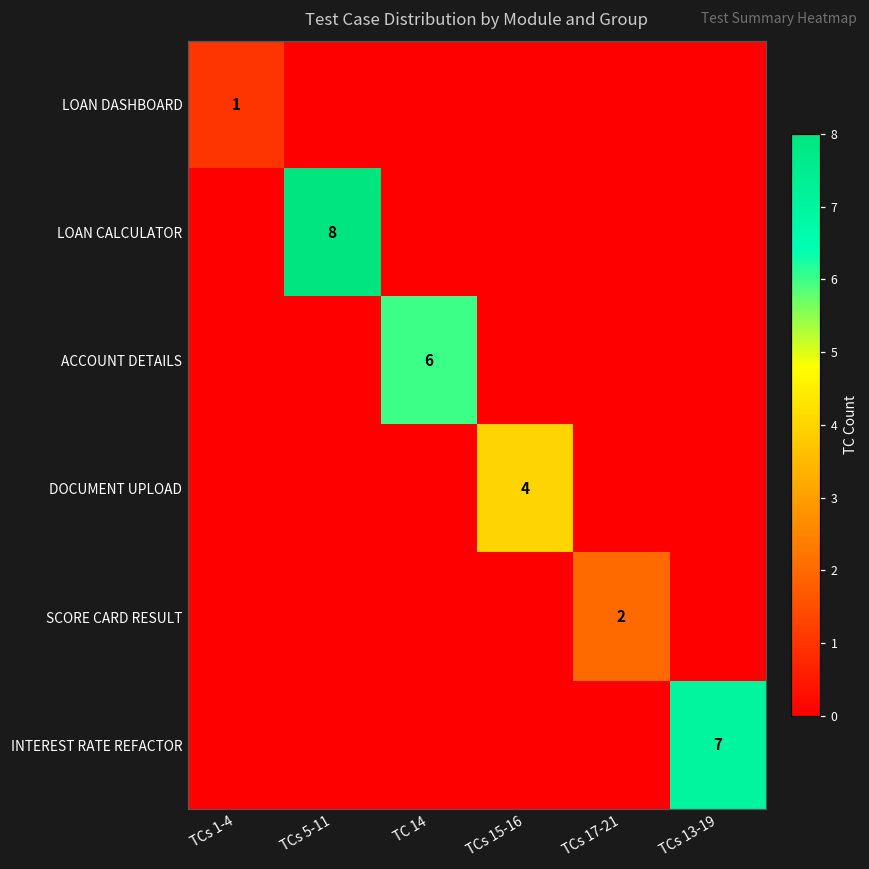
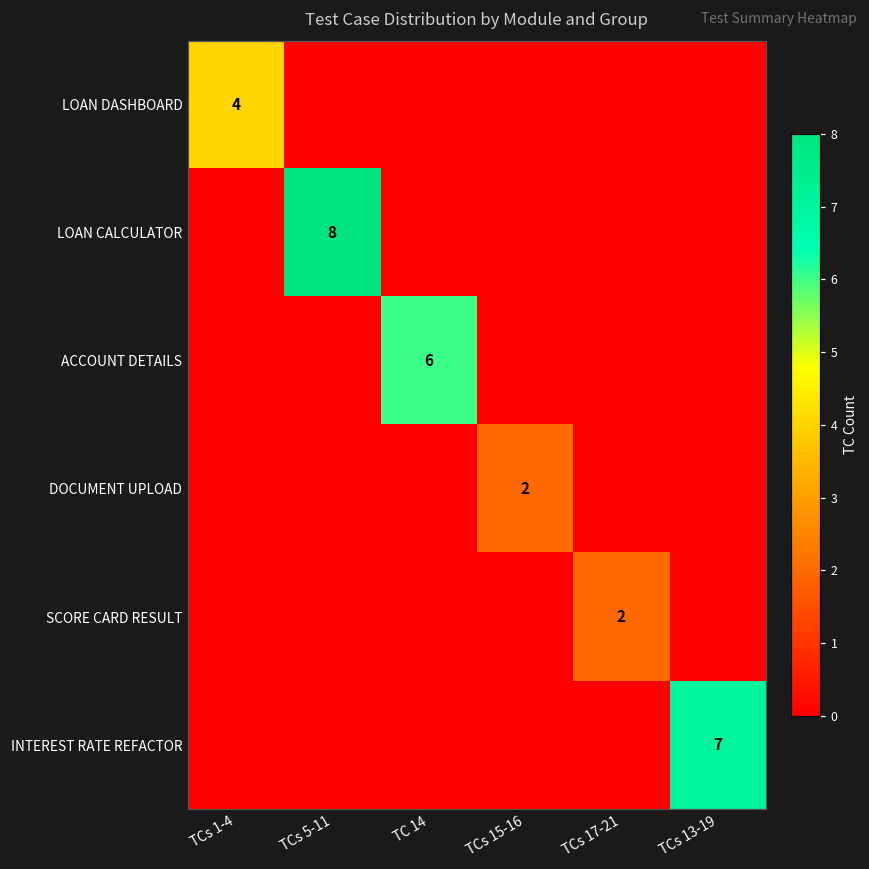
LOAN DASHBOARD, TCs 1-4: 1 -> 4
DOCUMENT UPLOAD, TCs 15-16: 4 -> 2
